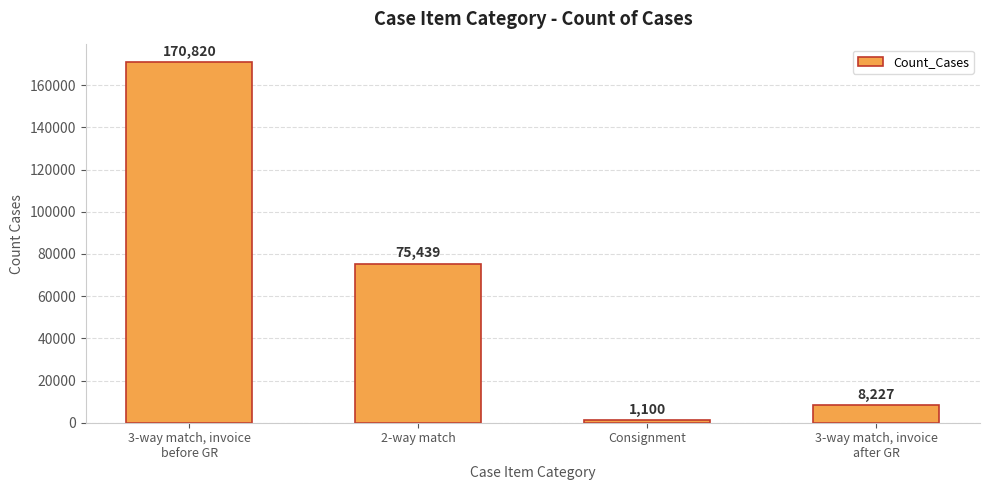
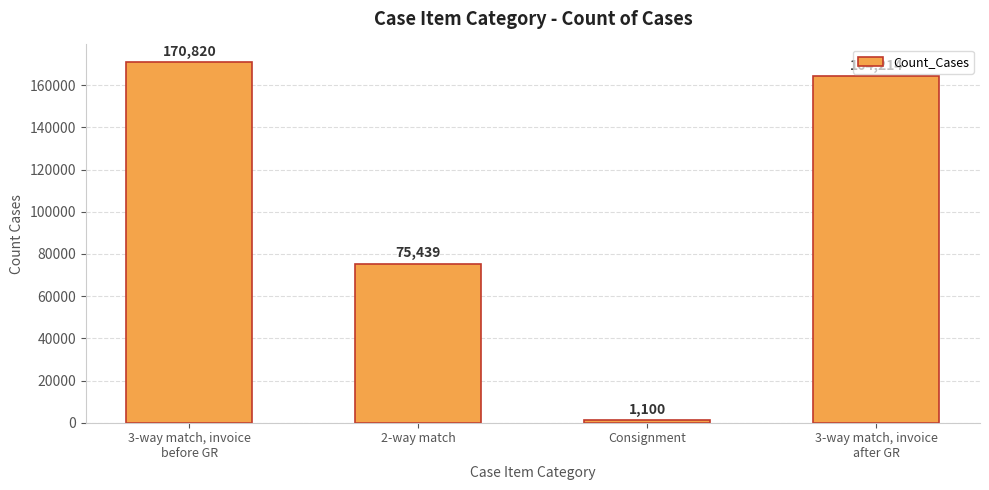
3-way match, invoice after GR: 8,227 -> 164,214
